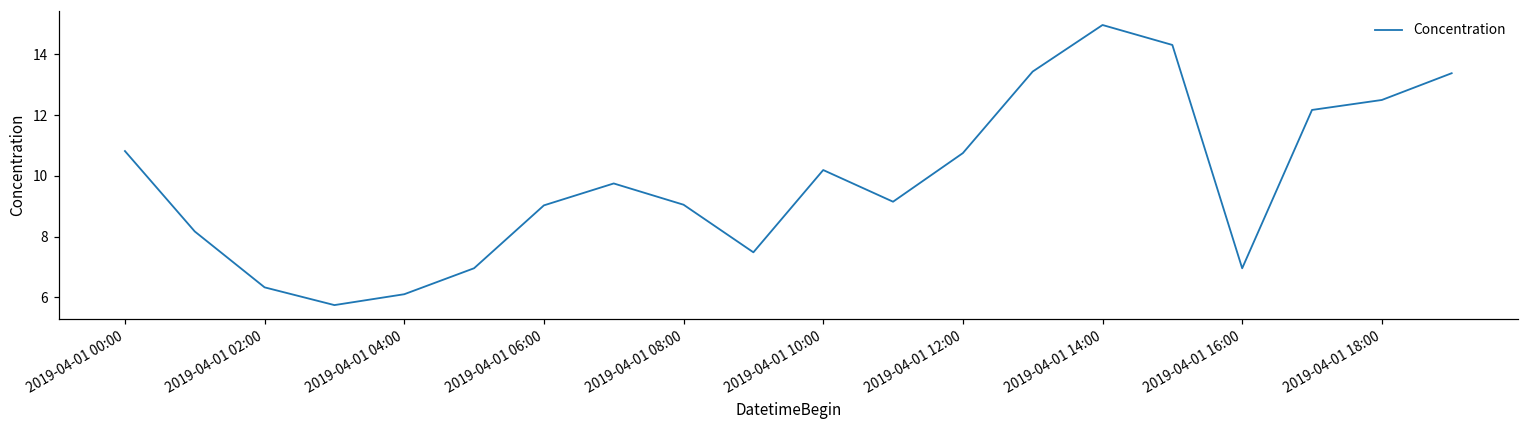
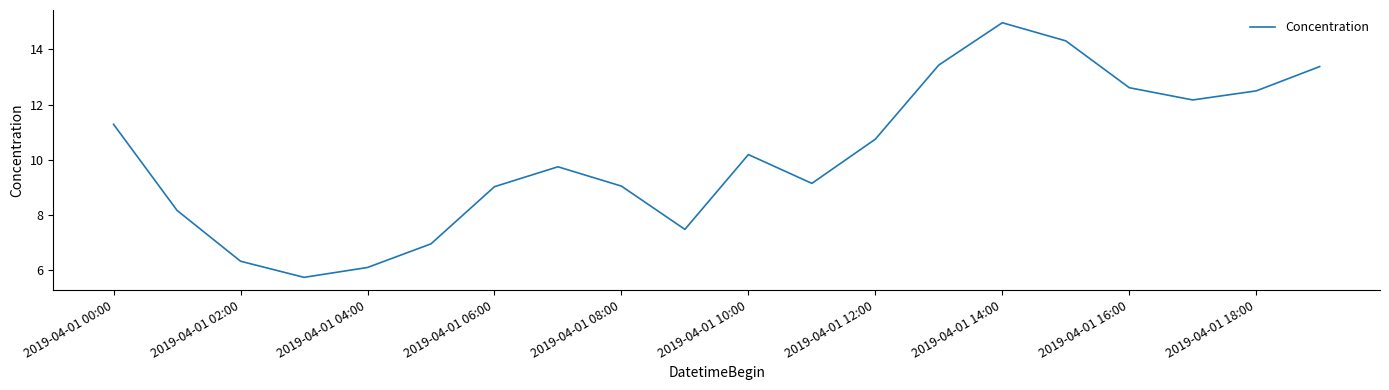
2019-04-01 00:00: 10.8 -> 11.3
2019-04-01 16:00: 7.0 -> 12.6
